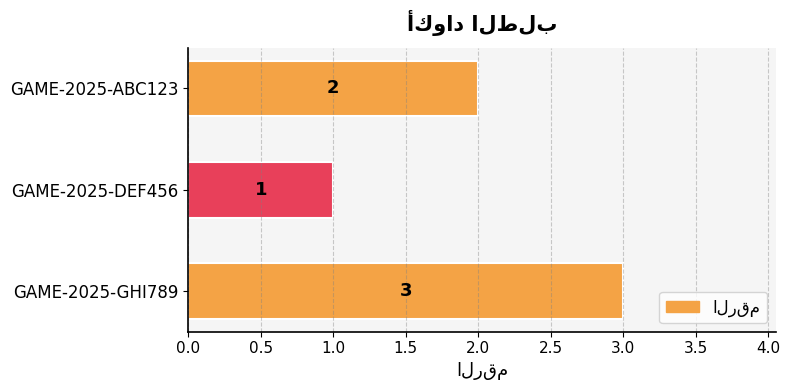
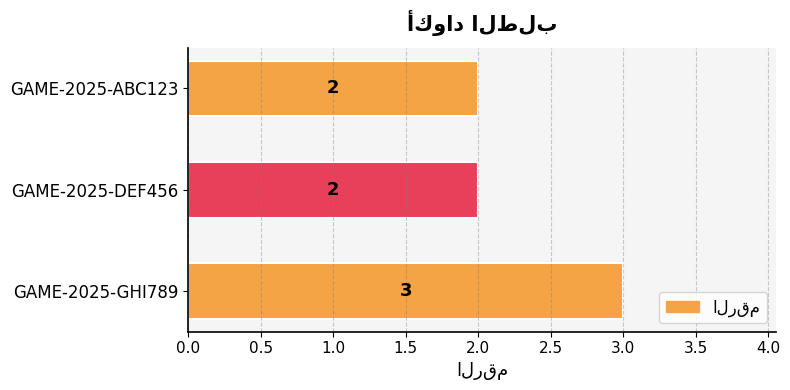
GAME-2025-DEF456: 1 -> 2
